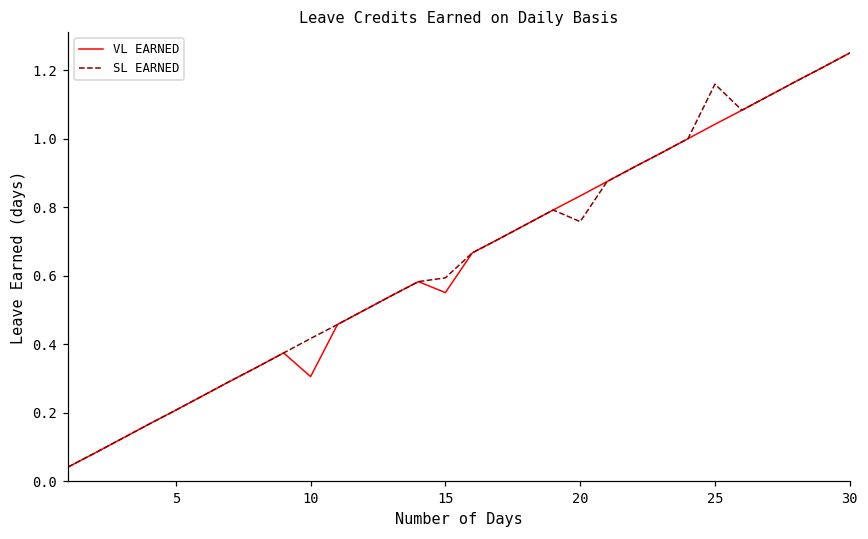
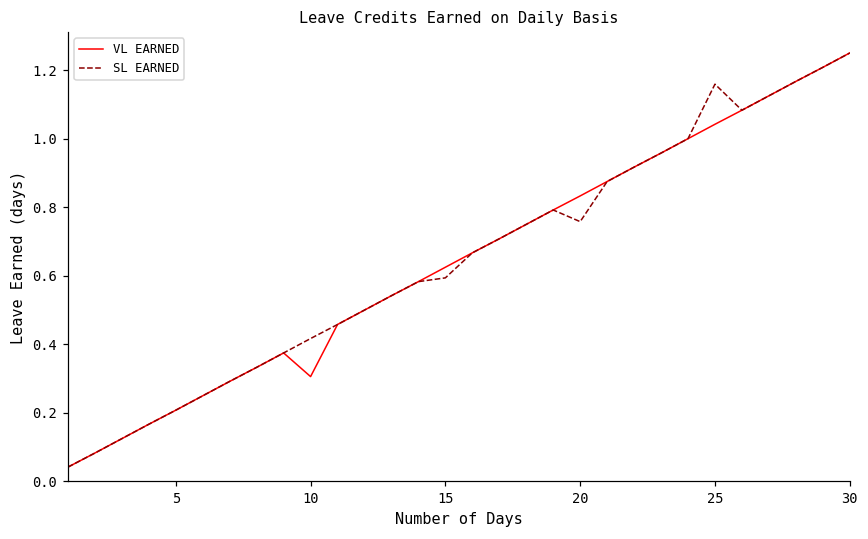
VL EARNED, 15: 0.55 -> 0.63
